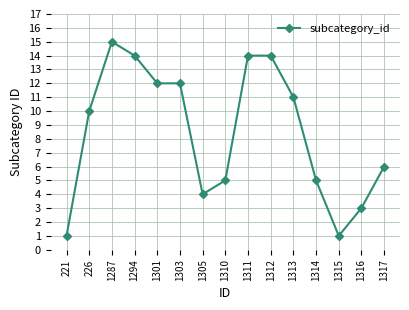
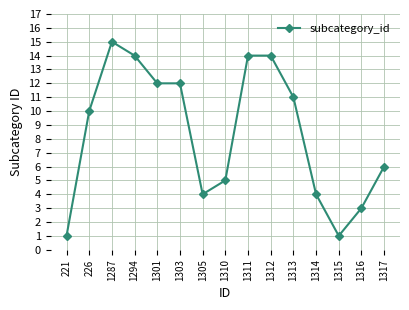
1314: 5 -> 4
